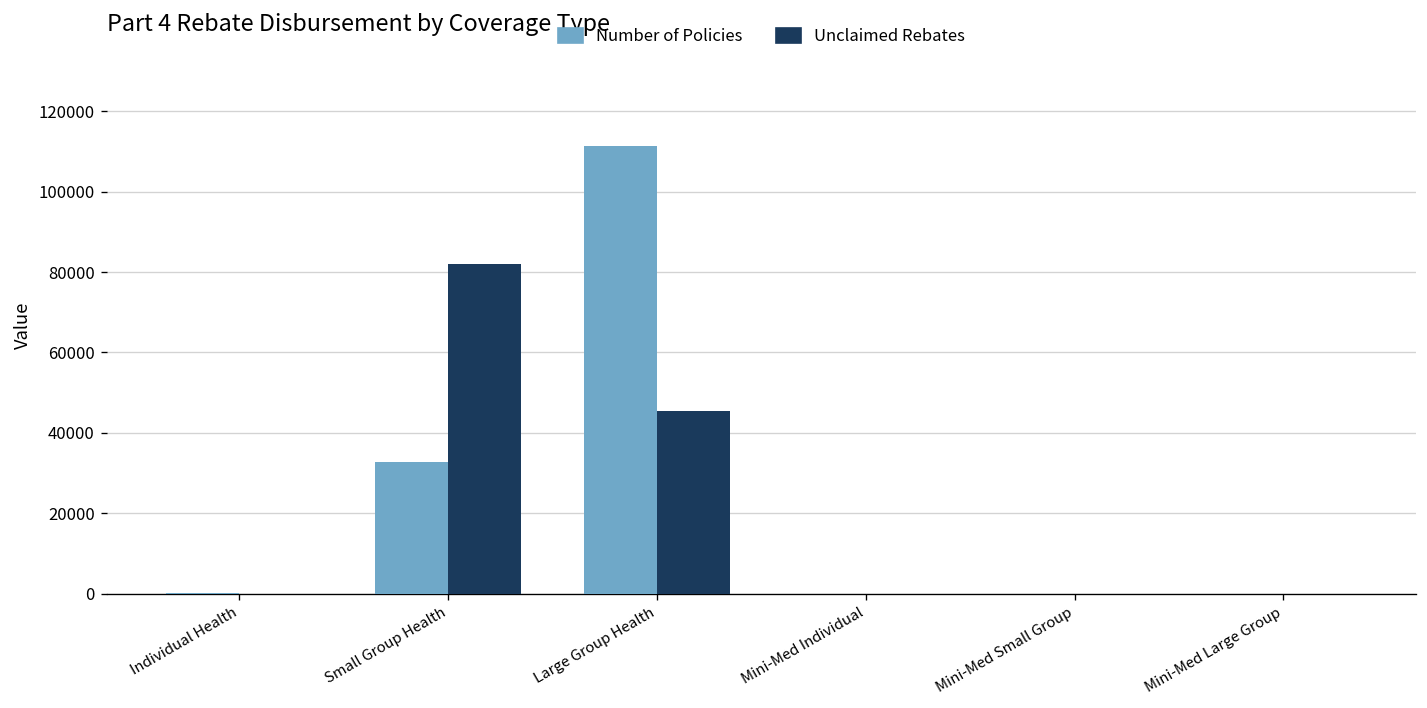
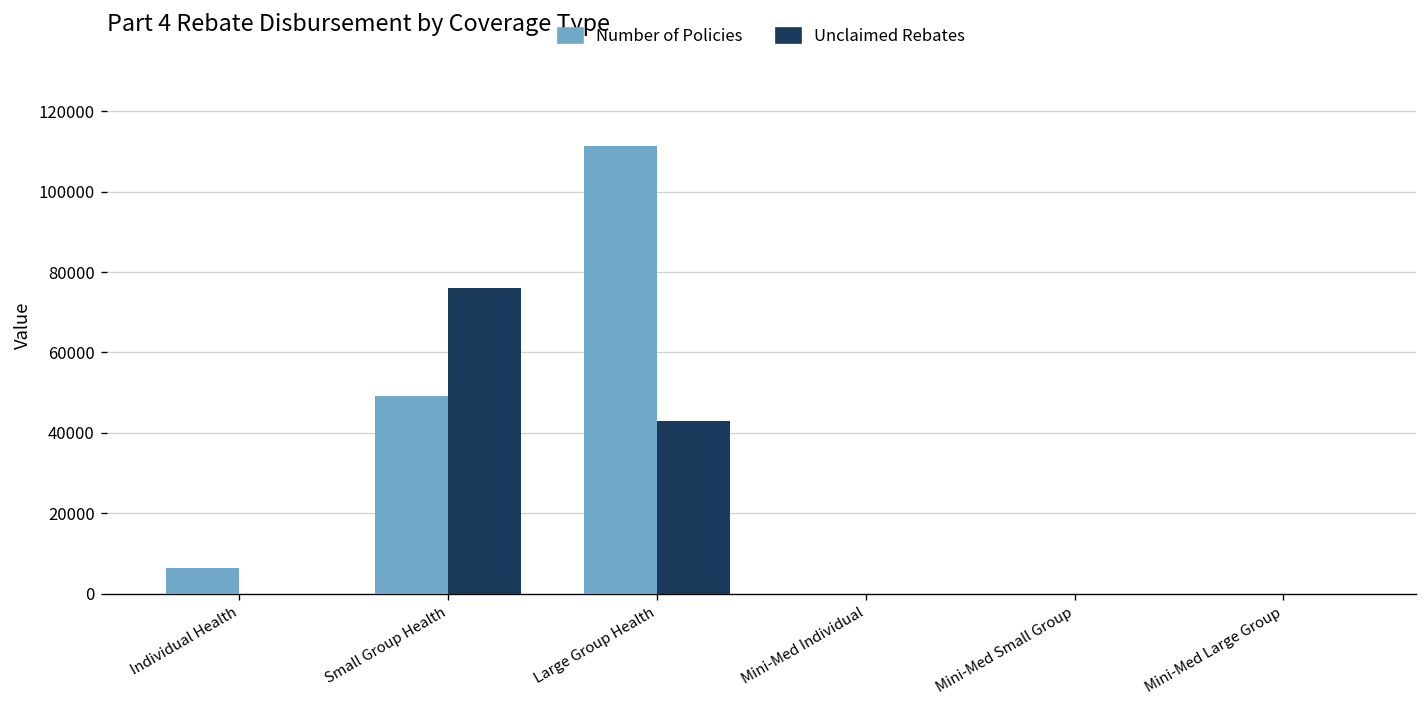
Number of Policies, Individual Health: 0 -> 6000
Number of Policies, Small Group Health: 33000 -> 49000
Unclaimed Rebates, Small Group Health: 82000 -> 76000
Unclaimed Rebates, Large Group Health: 45000 -> 43000
